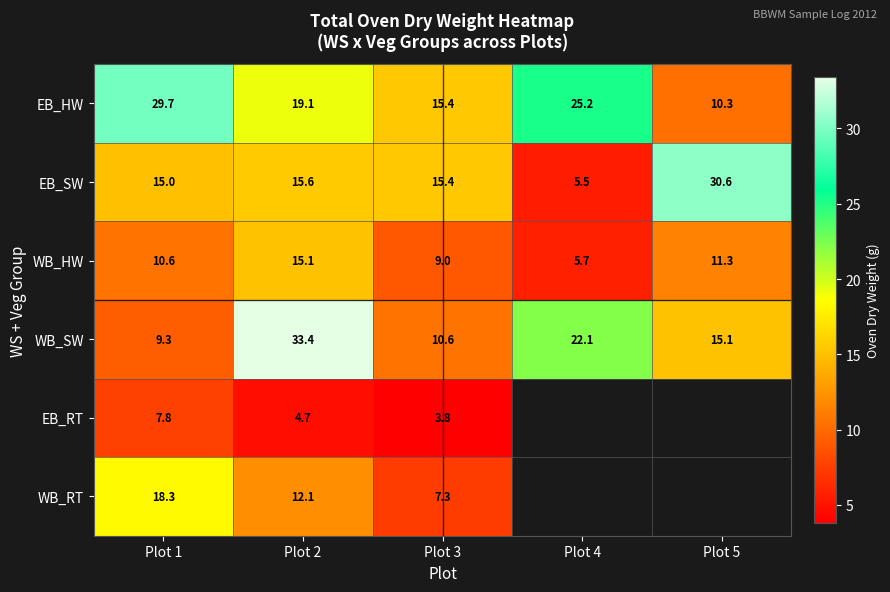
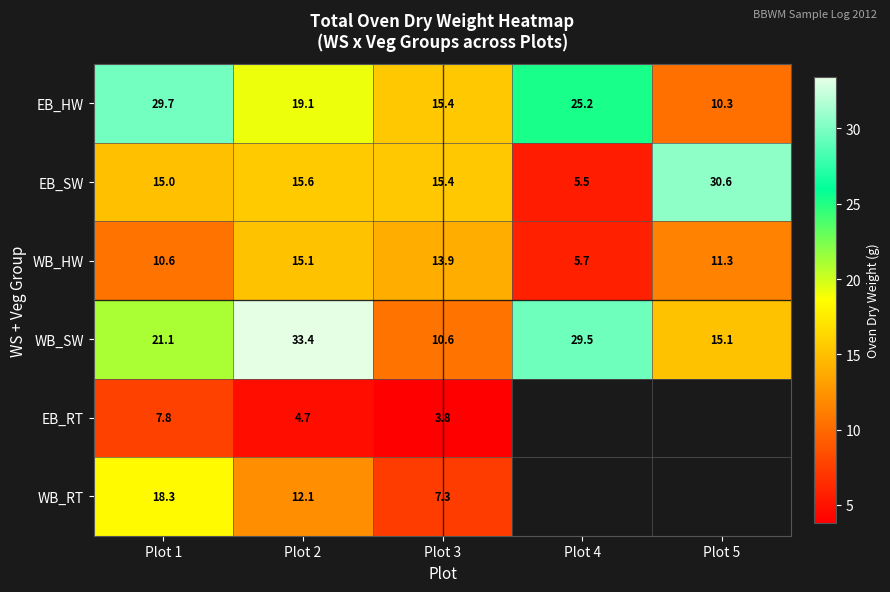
WB_HW, Plot 3: 9.0 -> 13.9
WB_SW, Plot 1: 9.3 -> 21.1
WB_SW, Plot 4: 22.1 -> 29.5
